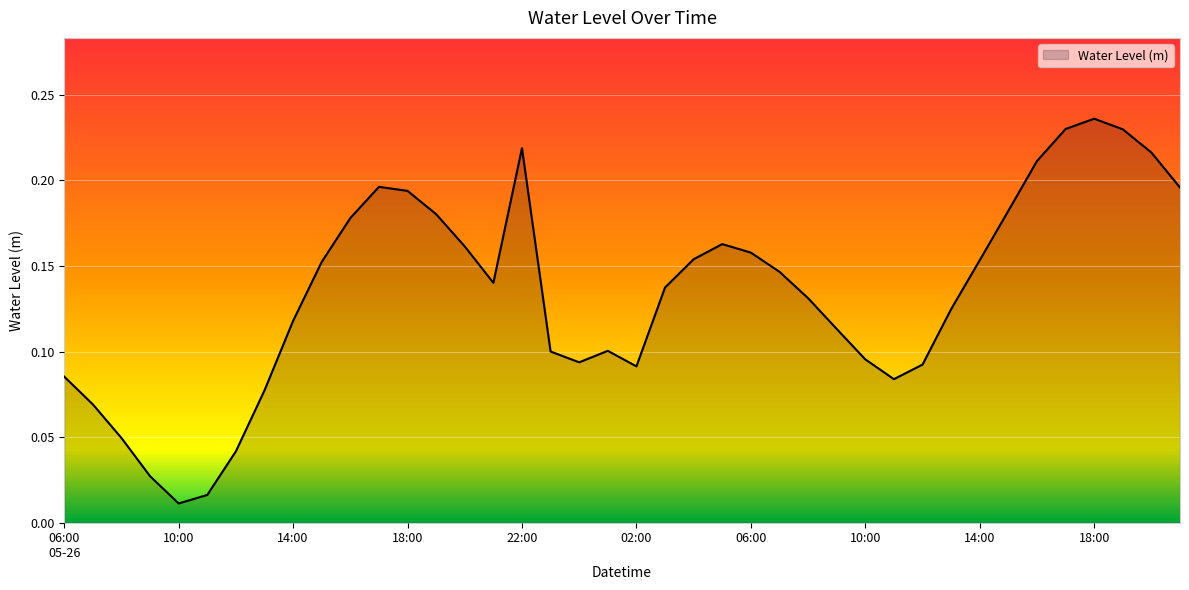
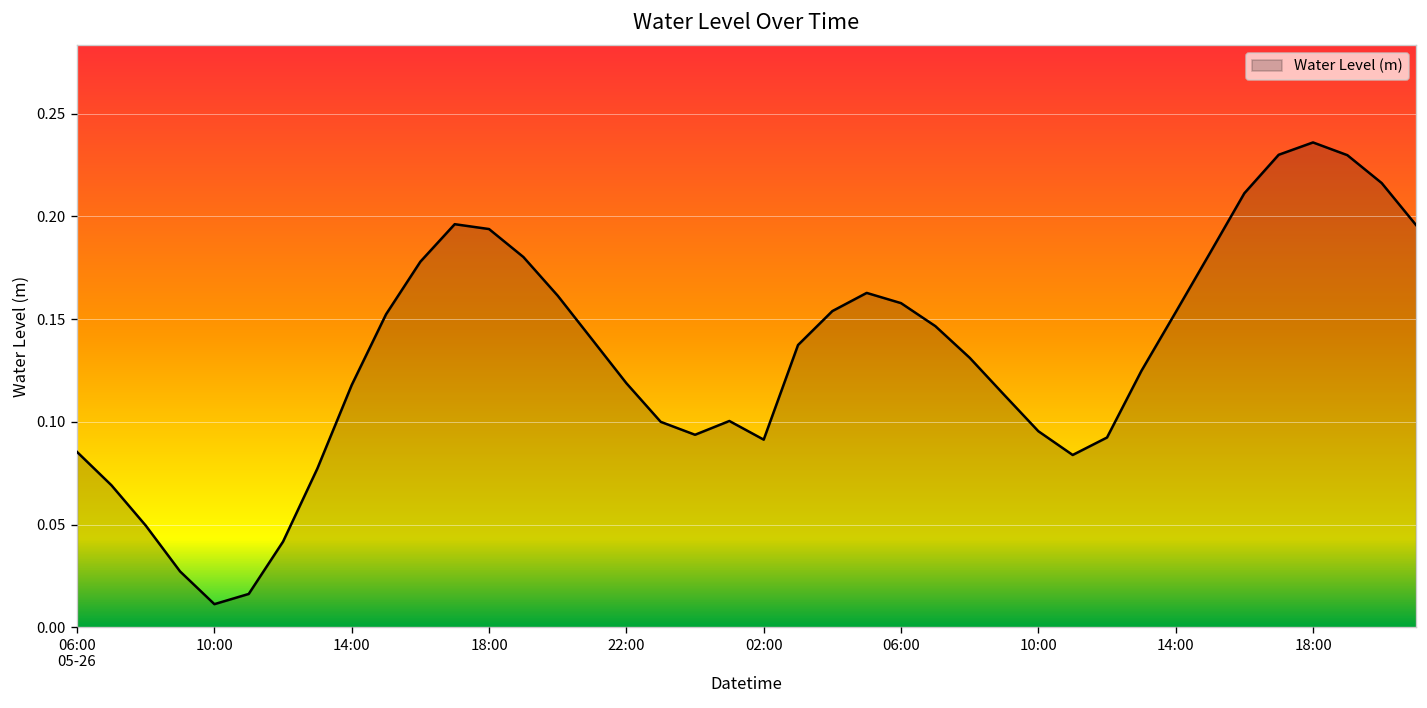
22:00: 0.219 -> 0.119
